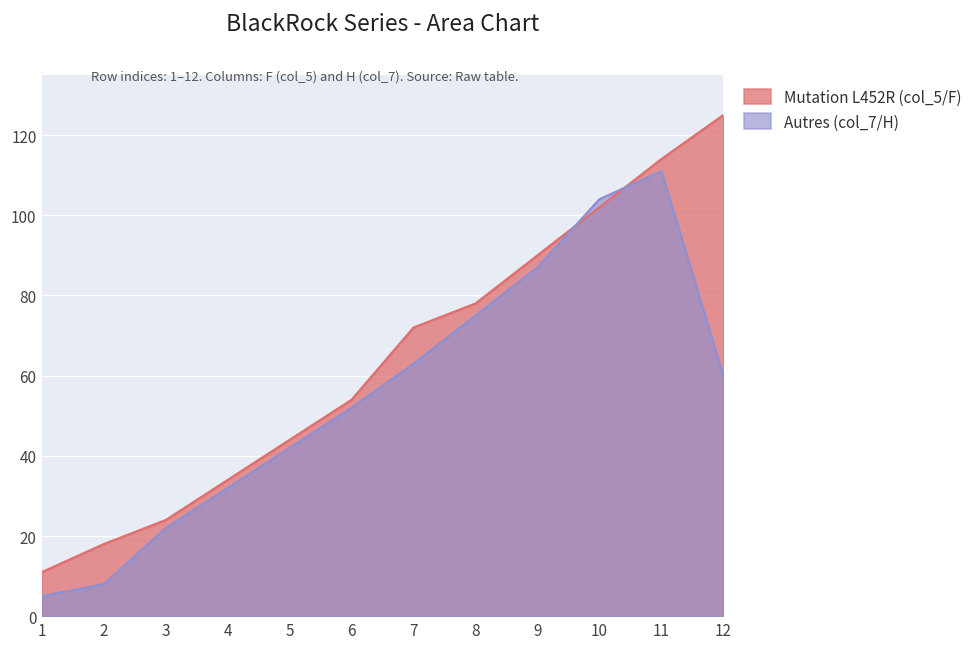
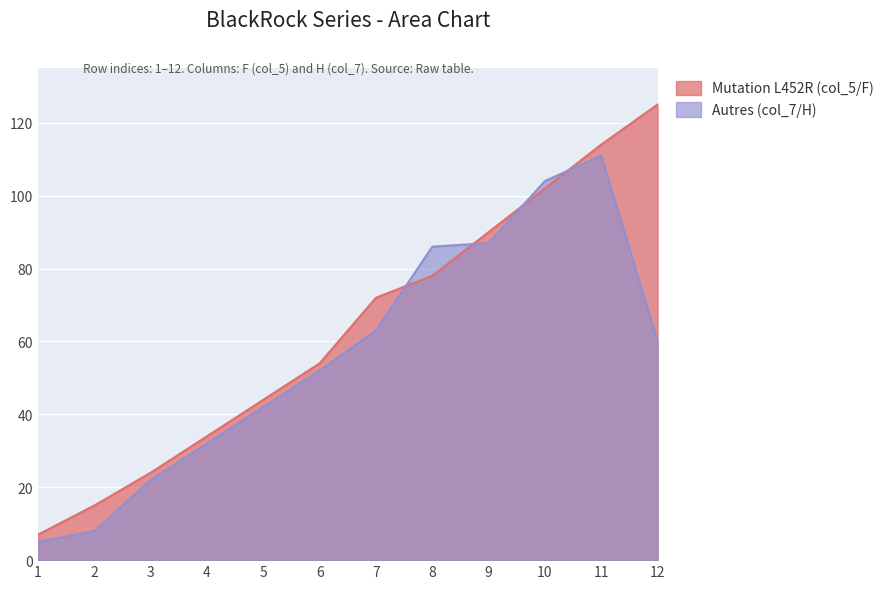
Mutation L452R (col_5/F), 1: 11 -> 7
Mutation L452R (col_5/F), 2: 18 -> 15
Autres (col_7/H), 8: 75 -> 86
